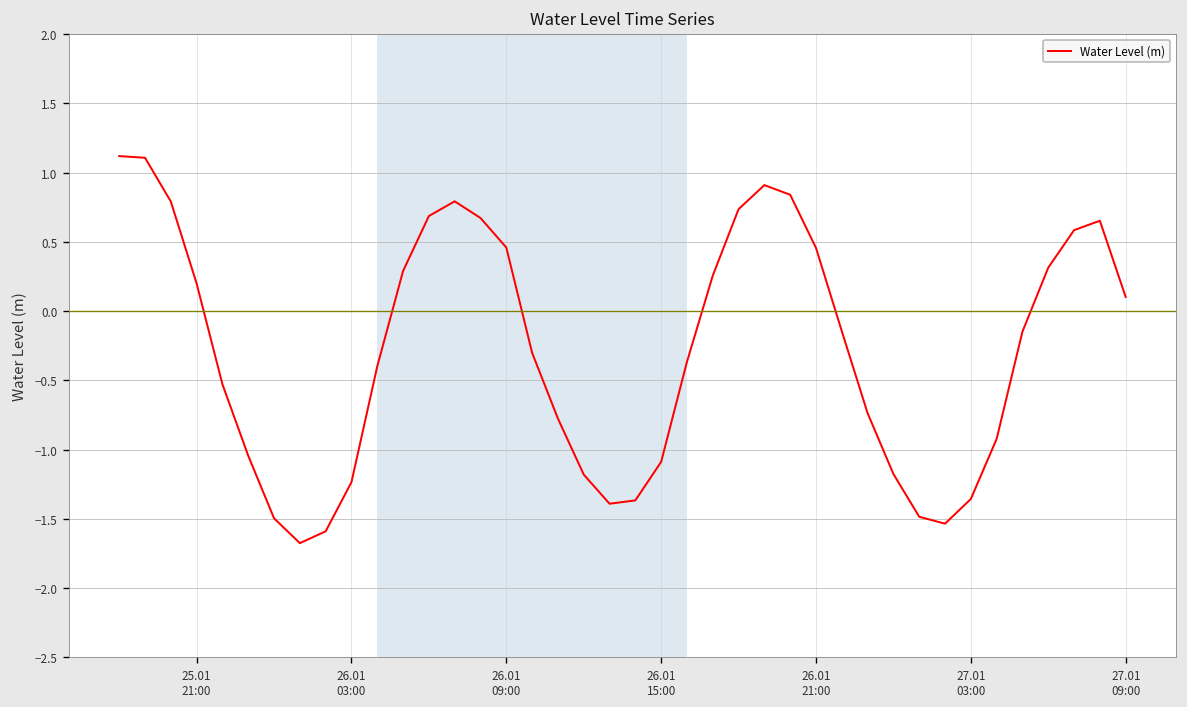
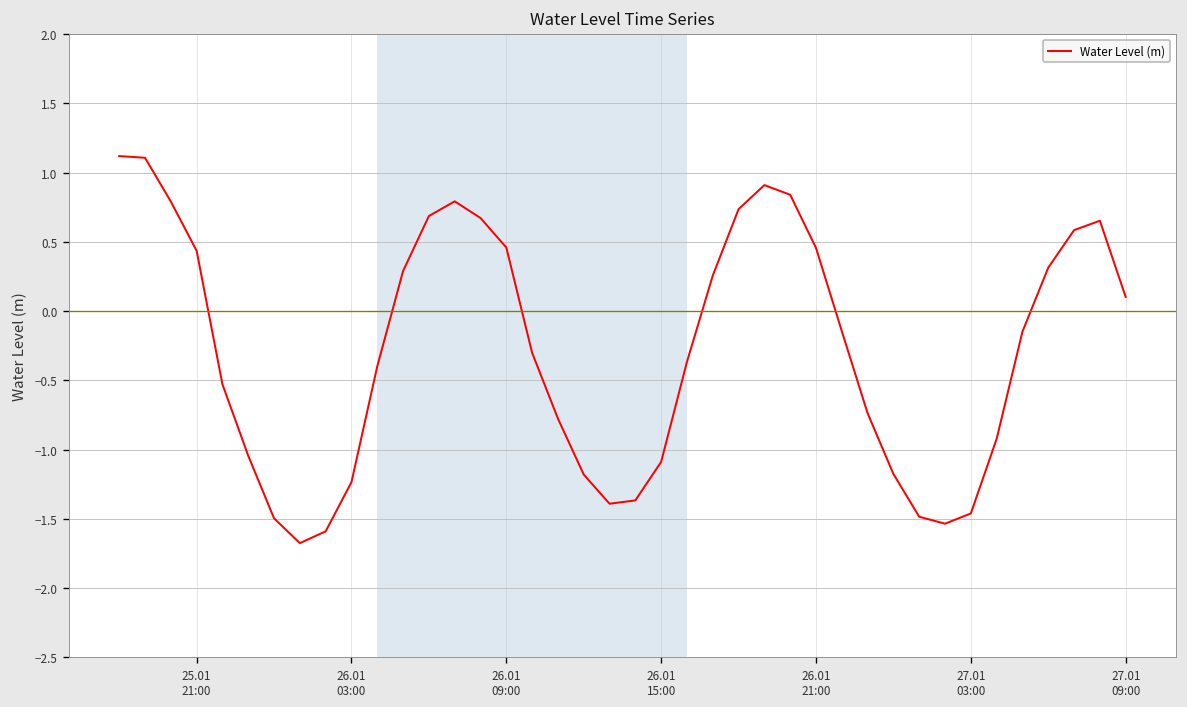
25.01 21:00: 0.20 -> 0.44
27.01 03:00: -1.36 -> -1.46
